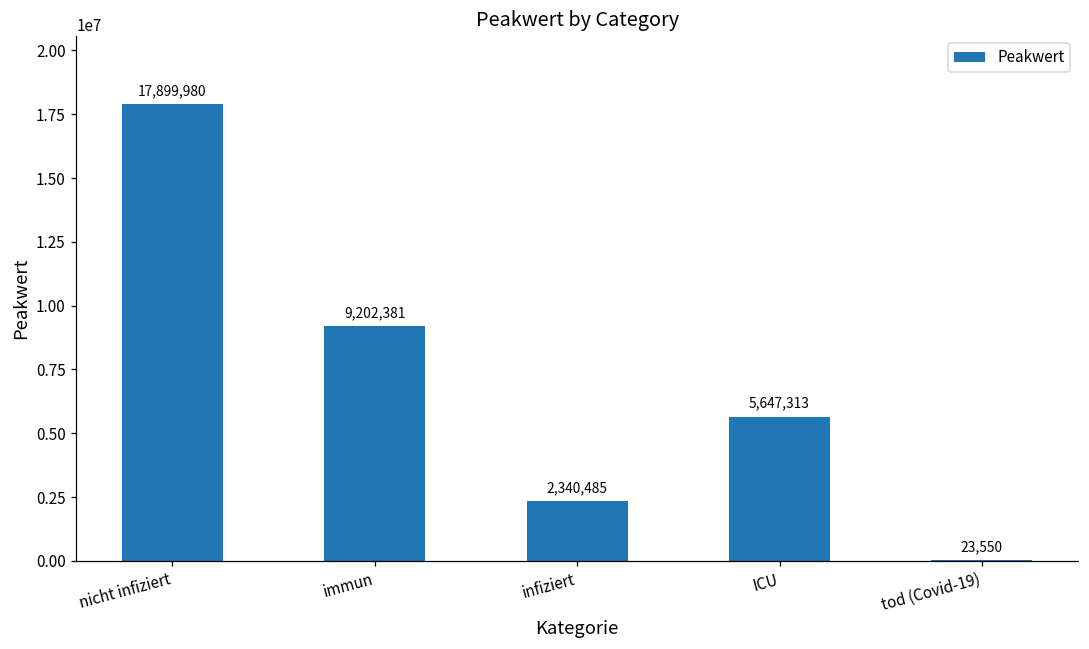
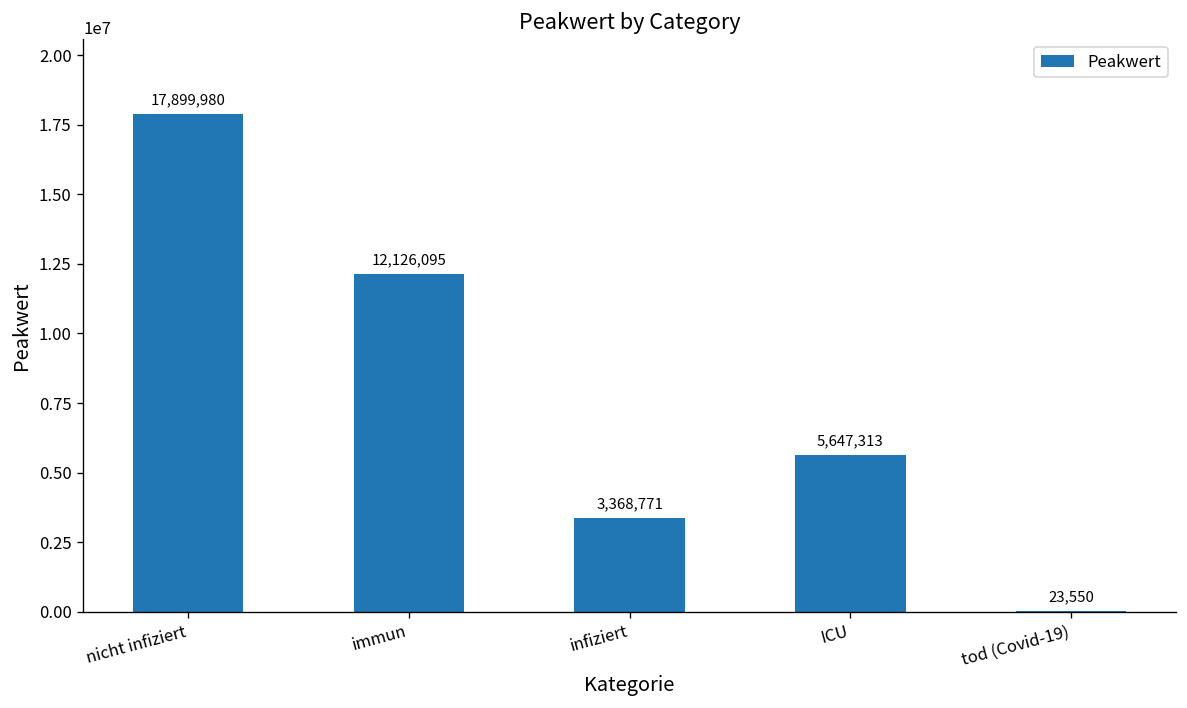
immun: 9,202,381 -> 12,126,095
infiziert: 2,340,485 -> 3,368,771
